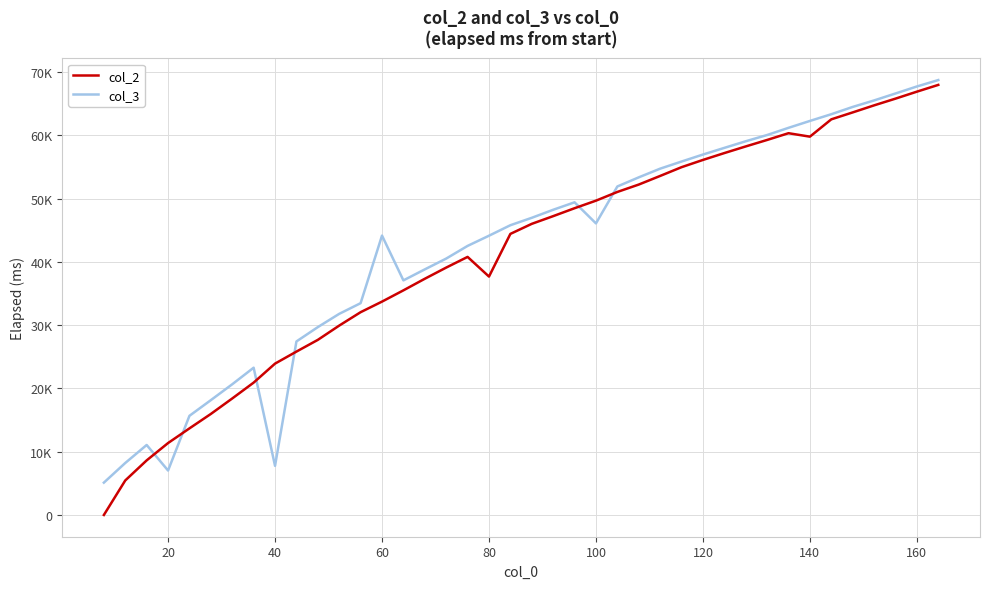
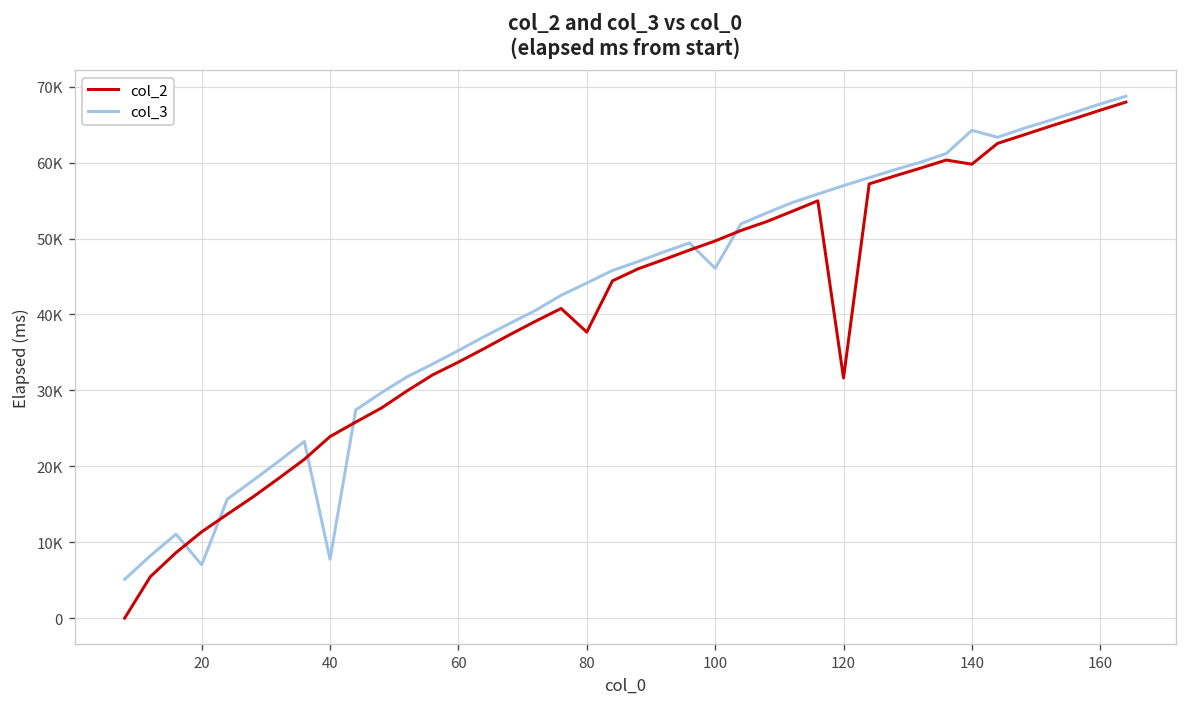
col_3, 60: 44000 -> 35000
col_2, 120: 56000 -> 32000
col_3, 140: 62000 -> 64000
